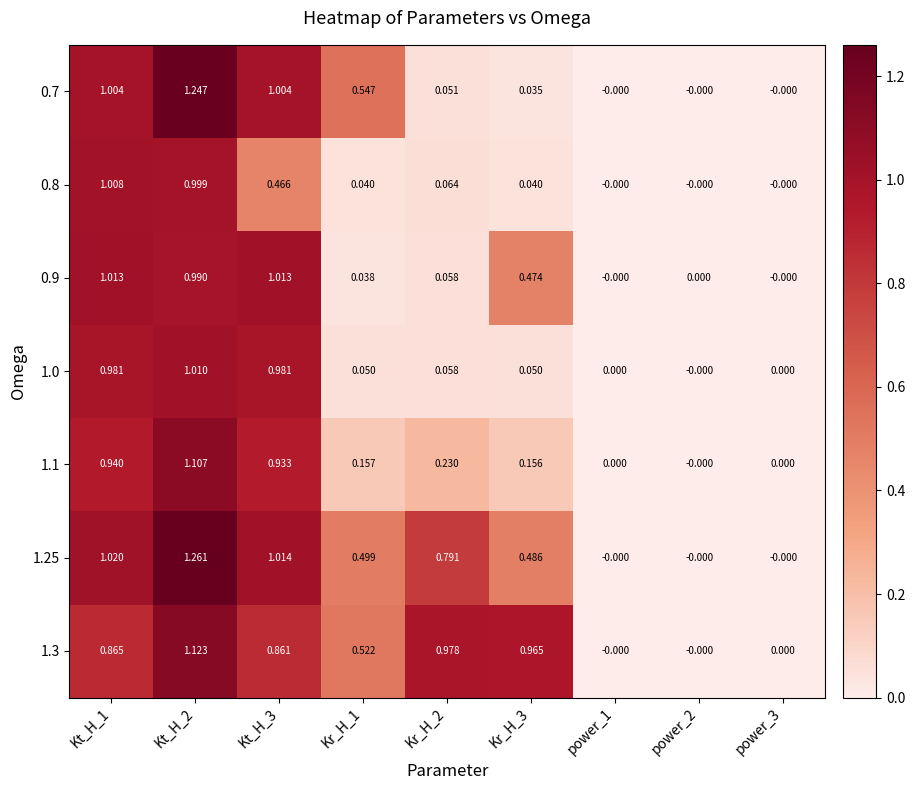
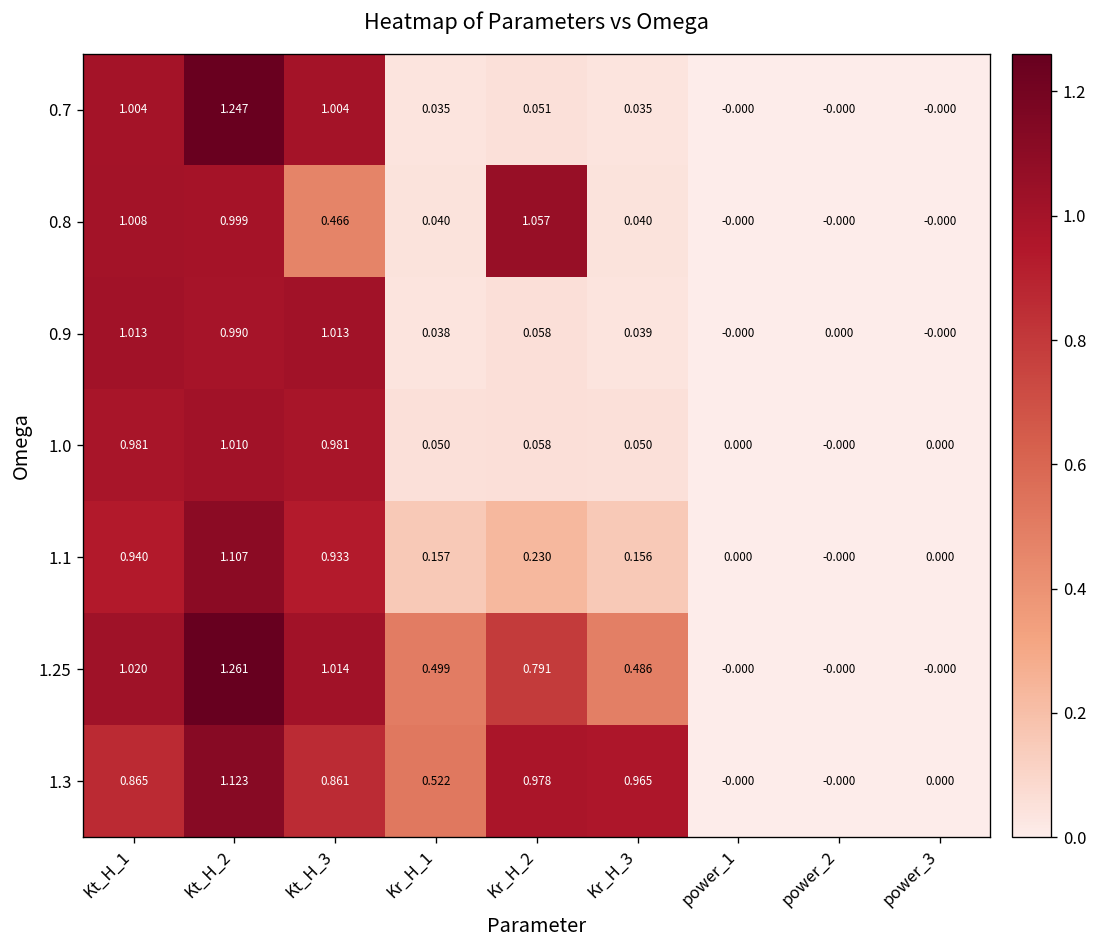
0.7, Kr_H_1: 0.547 -> 0.035
0.8, Kr_H_2: 0.064 -> 1.057
0.9, Kr_H_3: 0.474 -> 0.039
